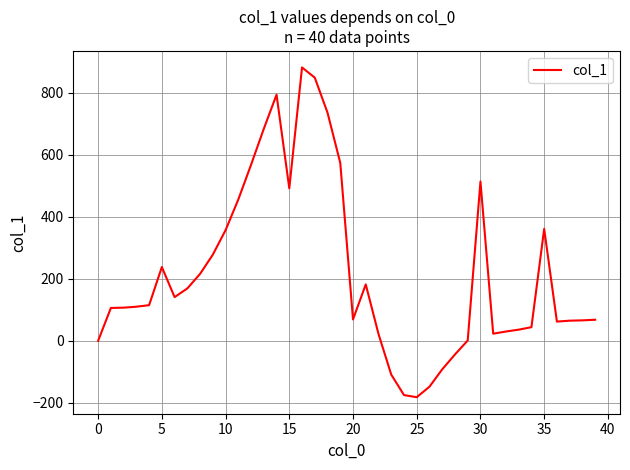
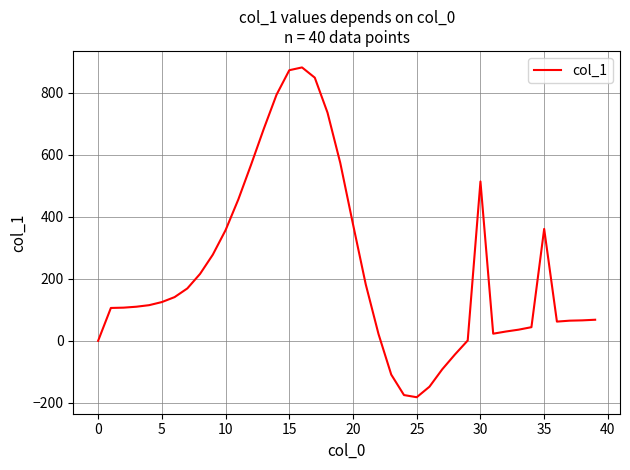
5: 240 -> 130
15: 490 -> 870
20: 70 -> 380
